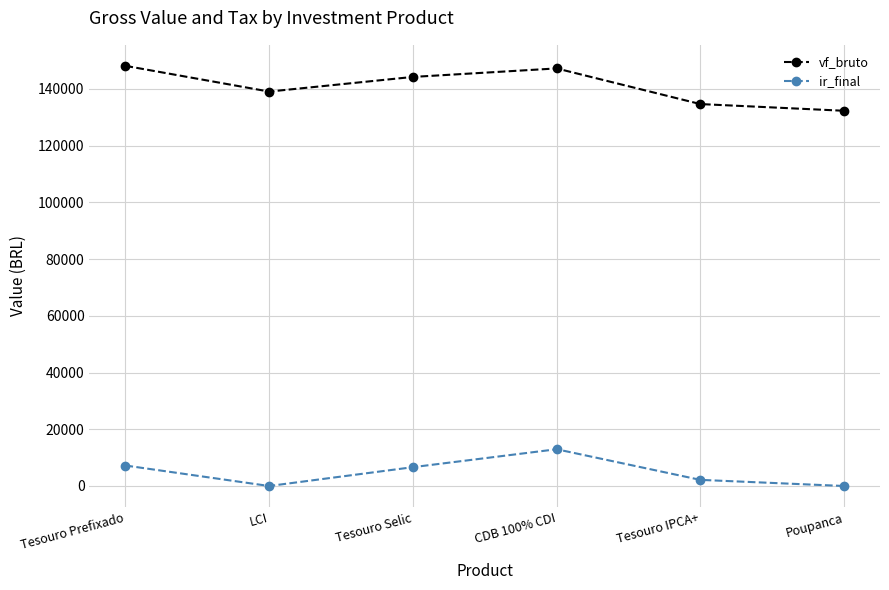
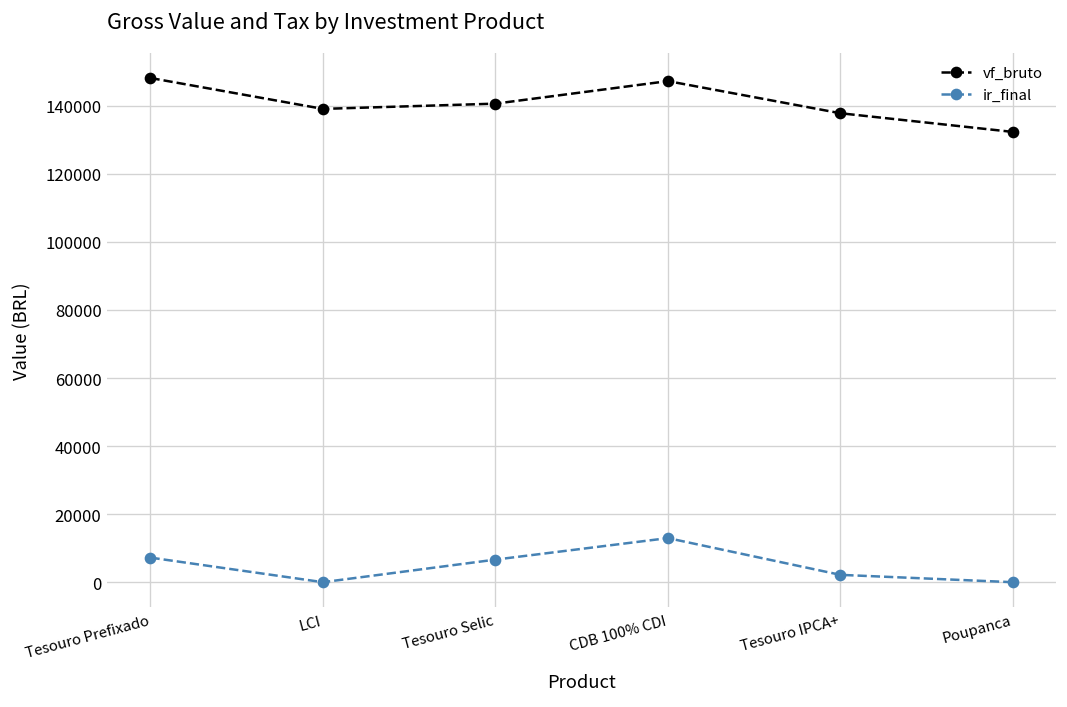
vf_bruto, Tesouro Selic: 144000 -> 141000
vf_bruto, Tesouro IPCA+: 135000 -> 138000
